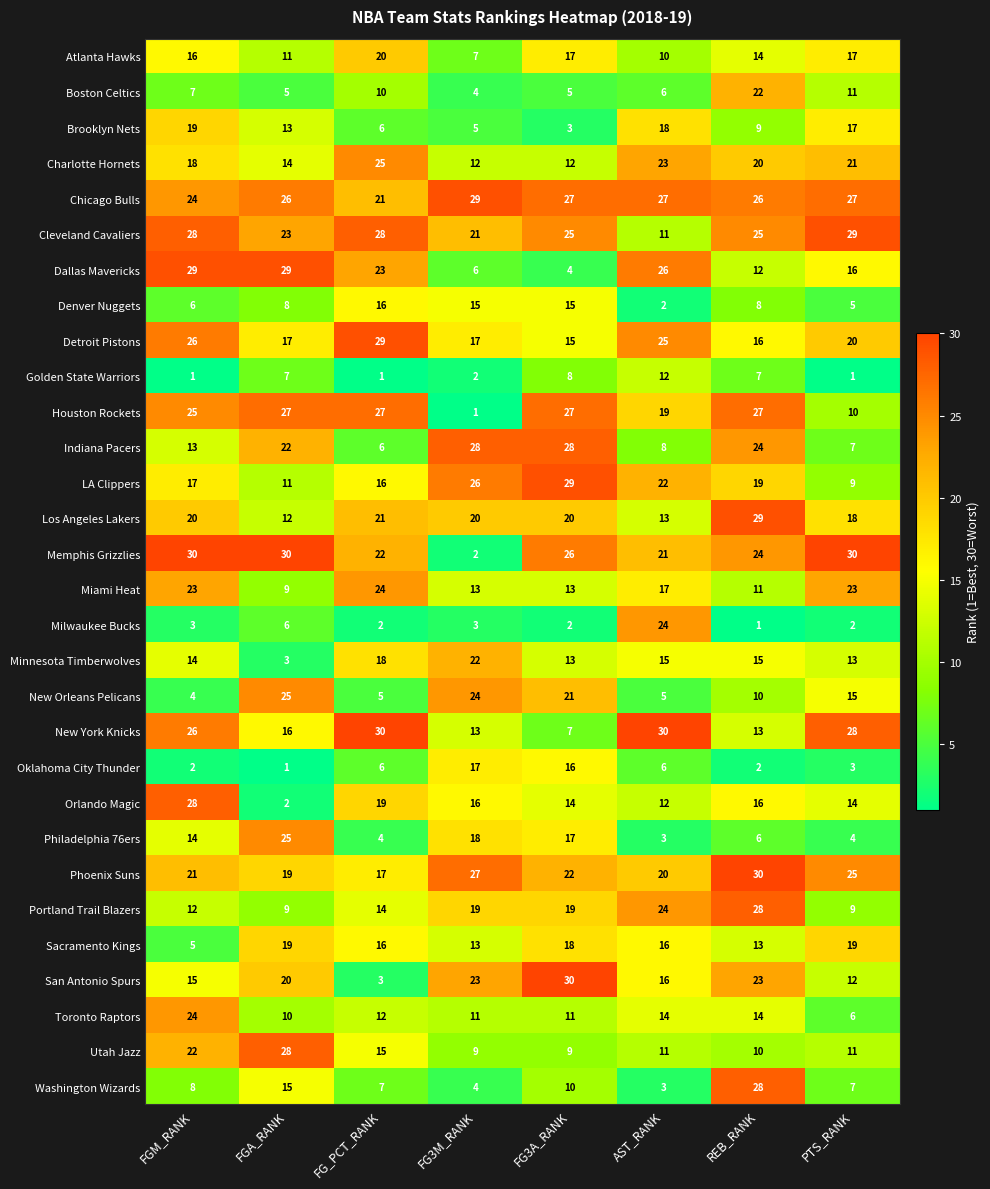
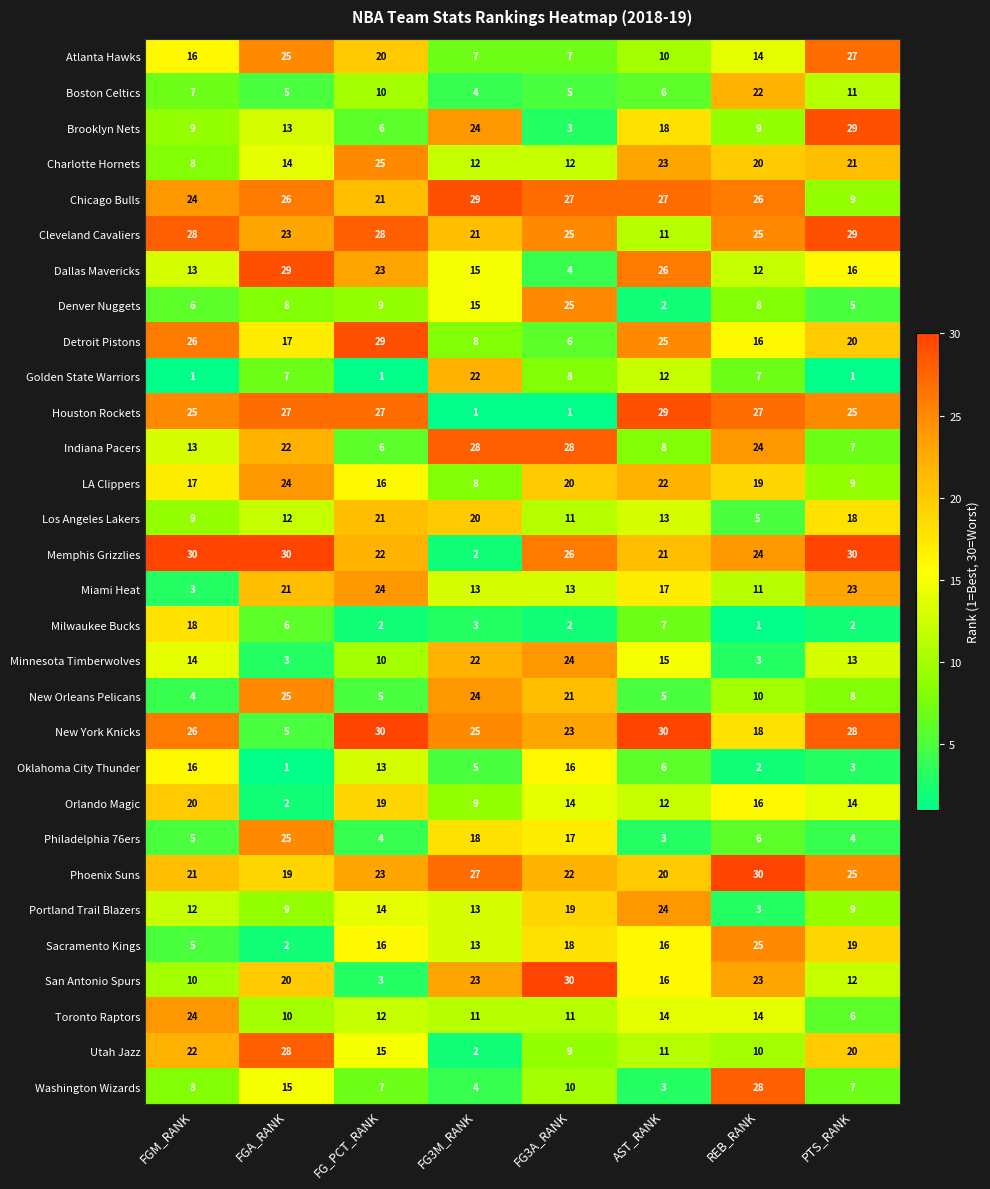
Atlanta Hawks, FGA_RANK: 11 -> 25
Atlanta Hawks, FG3A_RANK: 17 -> 7
Atlanta Hawks, PTS_RANK: 17 -> 27
Brooklyn Nets, FGM_RANK: 19 -> 9
Brooklyn Nets, FG3M_RANK: 5 -> 24
Brooklyn Nets, PTS_RANK: 17 -> 29
Charlotte Hornets, FGM_RANK: 18 -> 8
Chicago Bulls, PTS_RANK: 27 -> 9
Dallas Mavericks, FGM_RANK: 29 -> 13
Dallas Mavericks, FG3M_RANK: 6 -> 15
Denver Nuggets, FG_PCT_RANK: 16 -> 9
Denver Nuggets, FG3A_RANK: 15 -> 25
Detroit Pistons, FG3M_RANK: 17 -> 8
Detroit Pistons, FG3A_RANK: 15 -> 6
Golden State Warriors, FG3M_RANK: 2 -> 22
Houston Rockets, FG3A_RANK: 27 -> 1
Houston Rockets, AST_RANK: 19 -> 29
Houston Rockets, PTS_RANK: 10 -> 25
LA Clippers, FGA_RANK: 11 -> 24
LA Clippers, FG3M_RANK: 26 -> 8
LA Clippers, FG3A_RANK: 29 -> 20
Los Angeles Lakers, FGM_RANK: 20 -> 9
Los Angeles Lakers, FG3A_RANK: 20 -> 11
Los Angeles Lakers, REB_RANK: 29 -> 5
Miami Heat, FGM_RANK: 23 -> 3
Miami Heat, FGA_RANK: 9 -> 21
Milwaukee Bucks, FGM_RANK: 3 -> 18
Milwaukee Bucks, AST_RANK: 24 -> 7
Minnesota Timberwolves, FG_PCT_RANK: 18 -> 10
Minnesota Timberwolves, FG3A_RANK: 13 -> 24
Minnesota Timberwolves, REB_RANK: 15 -> 3
New Orleans Pelicans, PTS_RANK: 15 -> 8
New York Knicks, FGA_RANK: 16 -> 5
New York Knicks, FG3M_RANK: 13 -> 25
New York Knicks, FG3A_RANK: 7 -> 23
New York Knicks, REB_RANK: 13 -> 18
Oklahoma City Thunder, FGM_RANK: 2 -> 16
Oklahoma City Thunder, FG_PCT_RANK: 6 -> 13
Oklahoma City Thunder, FG3M_RANK: 17 -> 5
Orlando Magic, FGM_RANK: 28 -> 20
Orlando Magic, FG3M_RANK: 16 -> 9
Philadelphia 76ers, FGM_RANK: 14 -> 5
Phoenix Suns, FG_PCT_RANK: 17 -> 23
Portland Trail Blazers, FG3M_RANK: 19 -> 13
Portland Trail Blazers, REB_RANK: 28 -> 3
Sacramento Kings, FGA_RANK: 19 -> 2
Sacramento Kings, REB_RANK: 13 -> 25
San Antonio Spurs, FGM_RANK: 15 -> 10
Utah Jazz, FG3M_RANK: 9 -> 2
Utah Jazz, PTS_RANK: 11 -> 20
